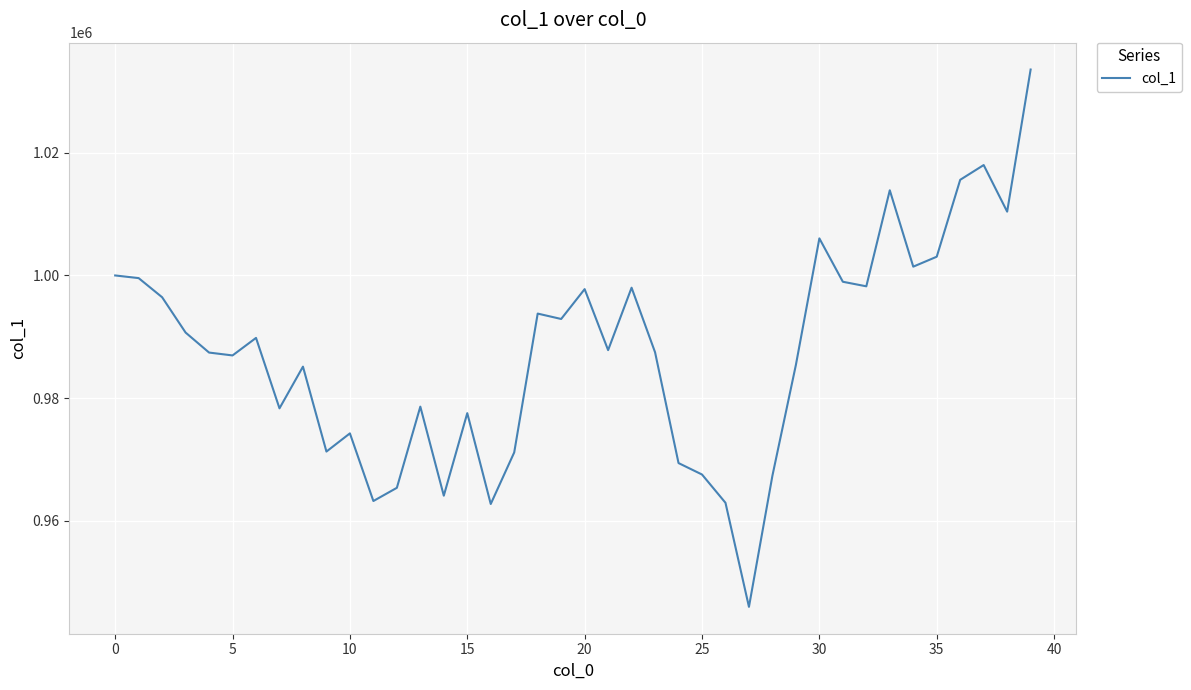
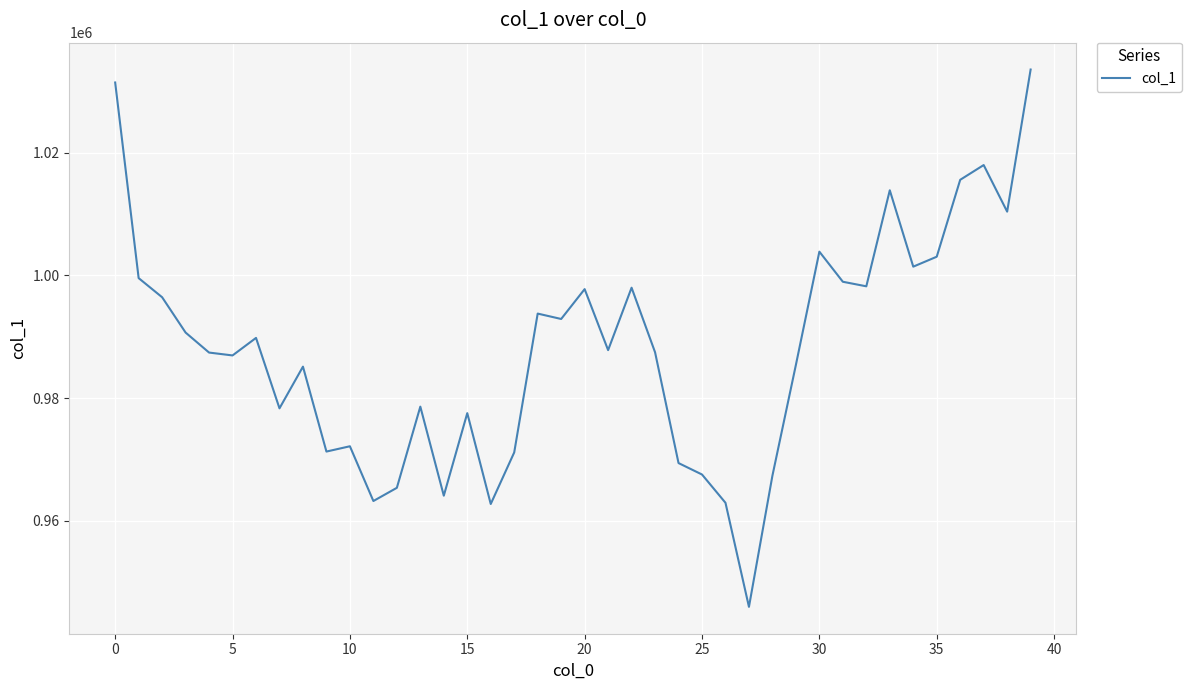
0: 1000000 -> 1031000
10: 974000 -> 972000
30: 1006000 -> 1004000
